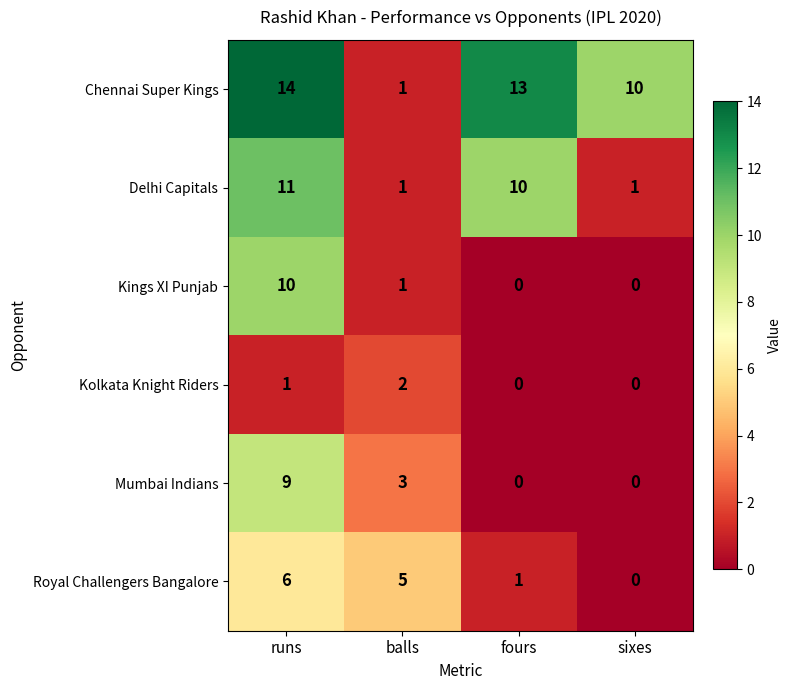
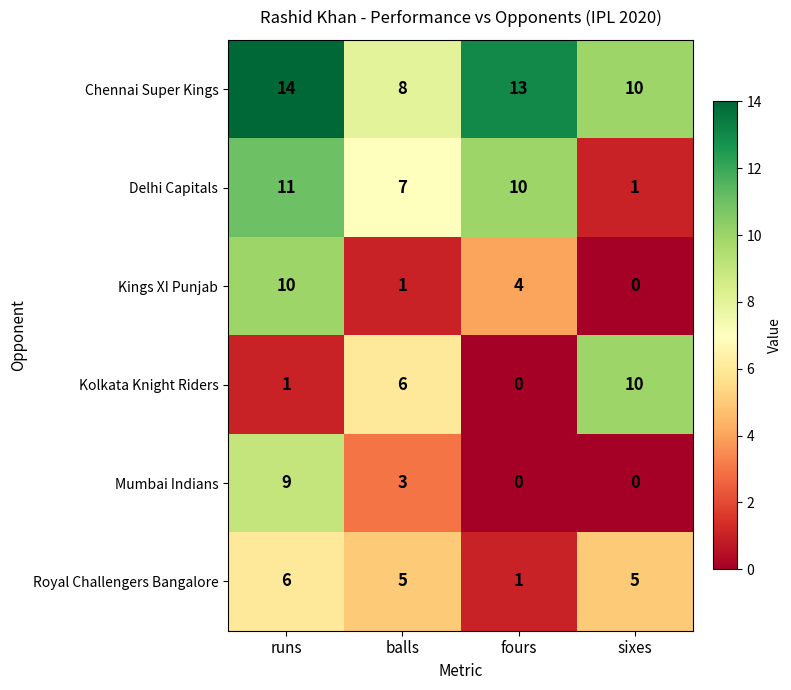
Chennai Super Kings, balls: 1 -> 8
Delhi Capitals, balls: 1 -> 7
Kings XI Punjab, fours: 0 -> 4
Kolkata Knight Riders, balls: 2 -> 6
Kolkata Knight Riders, sixes: 0 -> 10
Royal Challengers Bangalore, sixes: 0 -> 5
